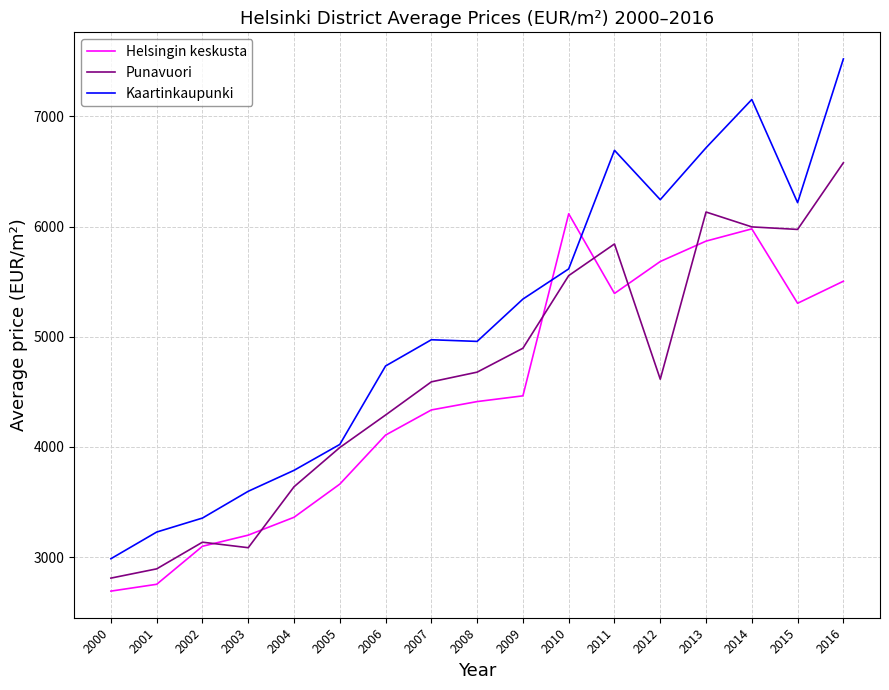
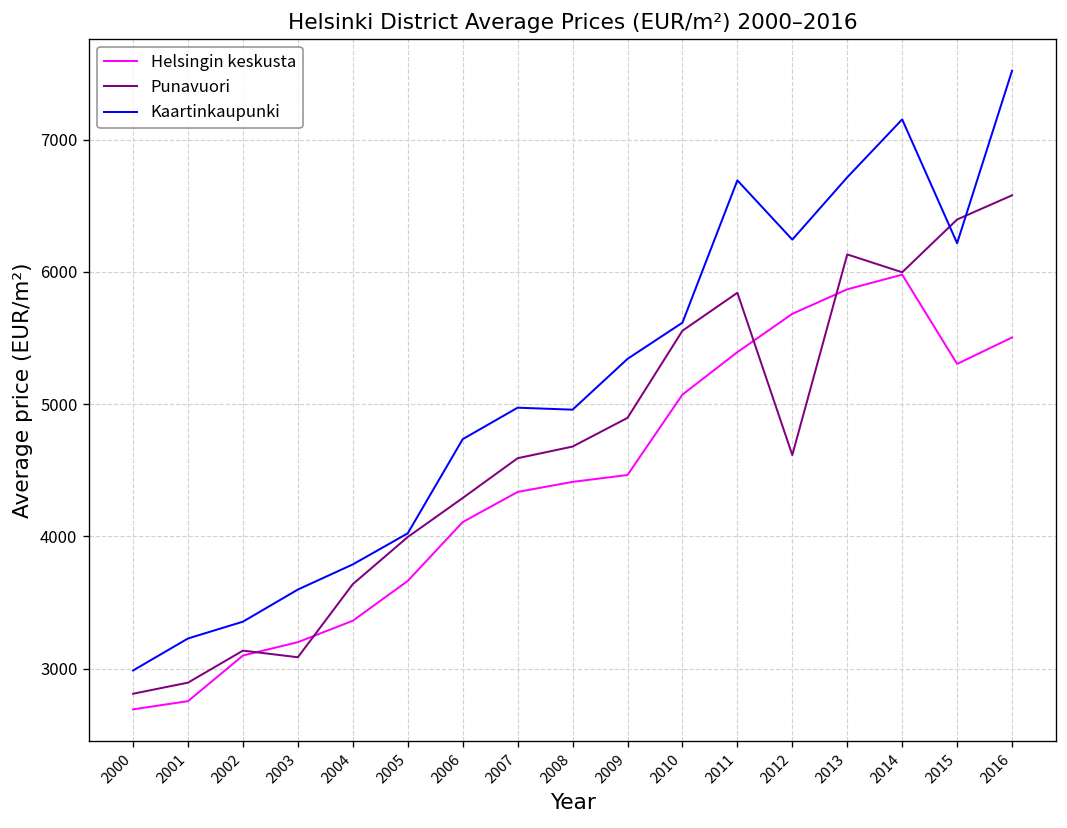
Helsingin keskusta, 2010: 6120 -> 5070
Punavuori, 2015: 5970 -> 6400
